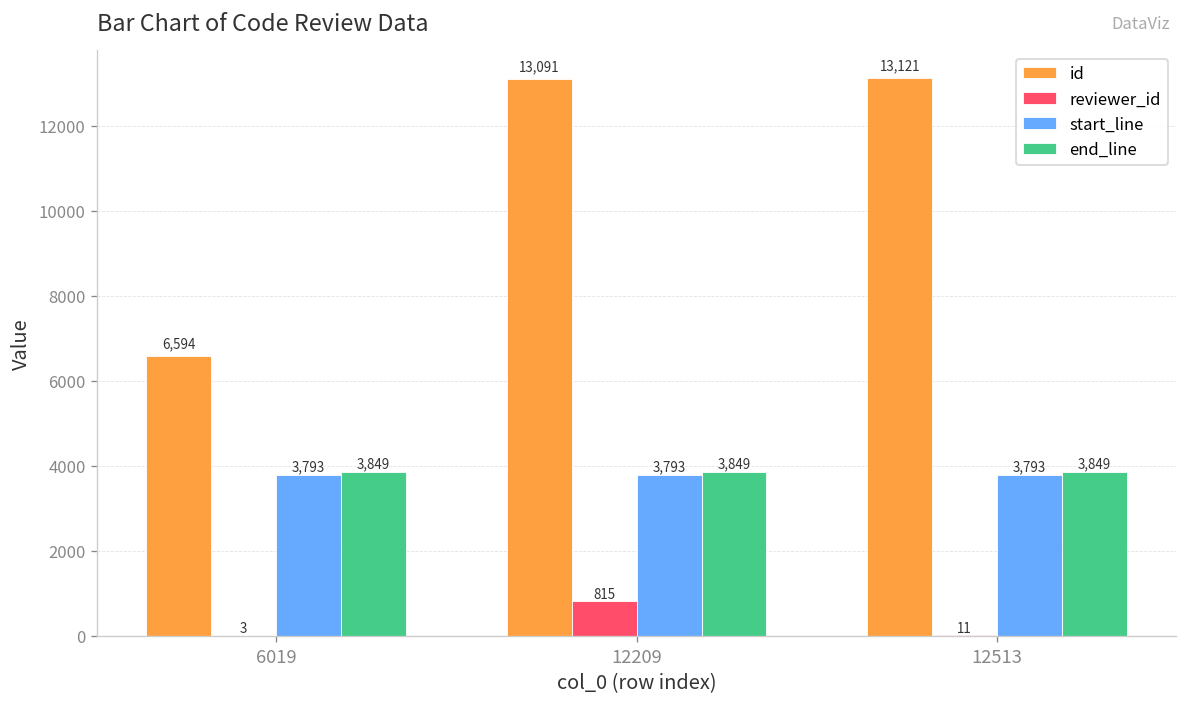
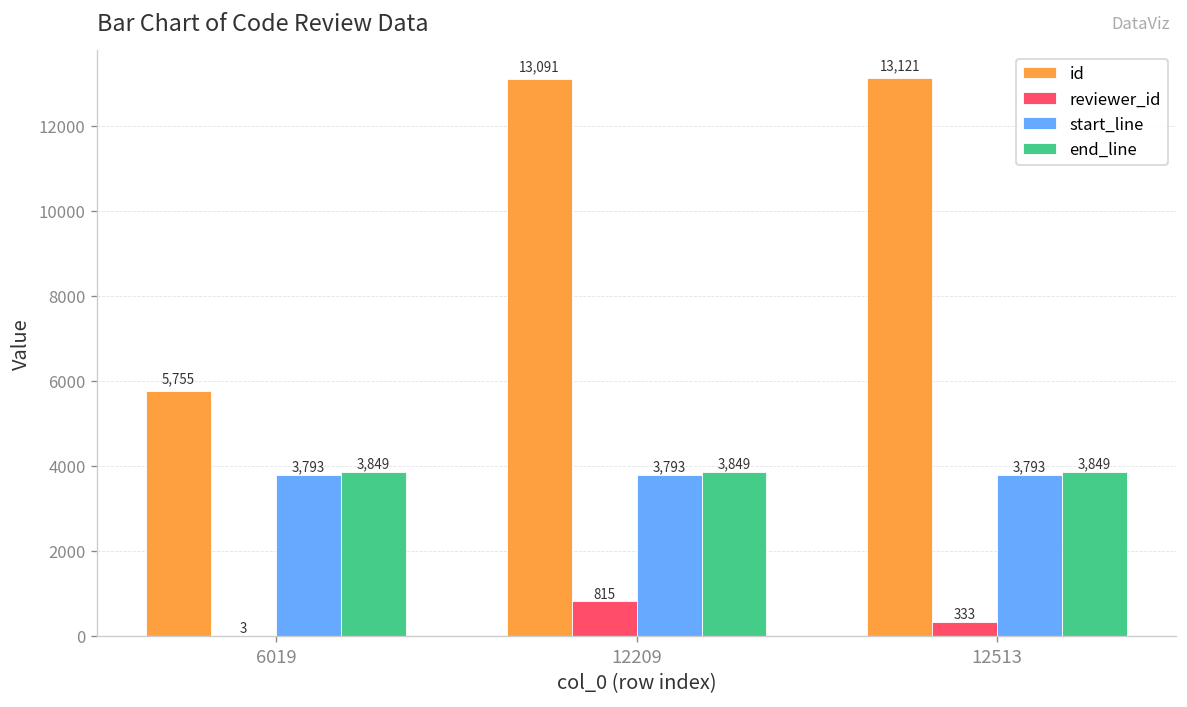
id, 6019: 6,594 -> 5,755
reviewer_id, 12513: 11 -> 333
